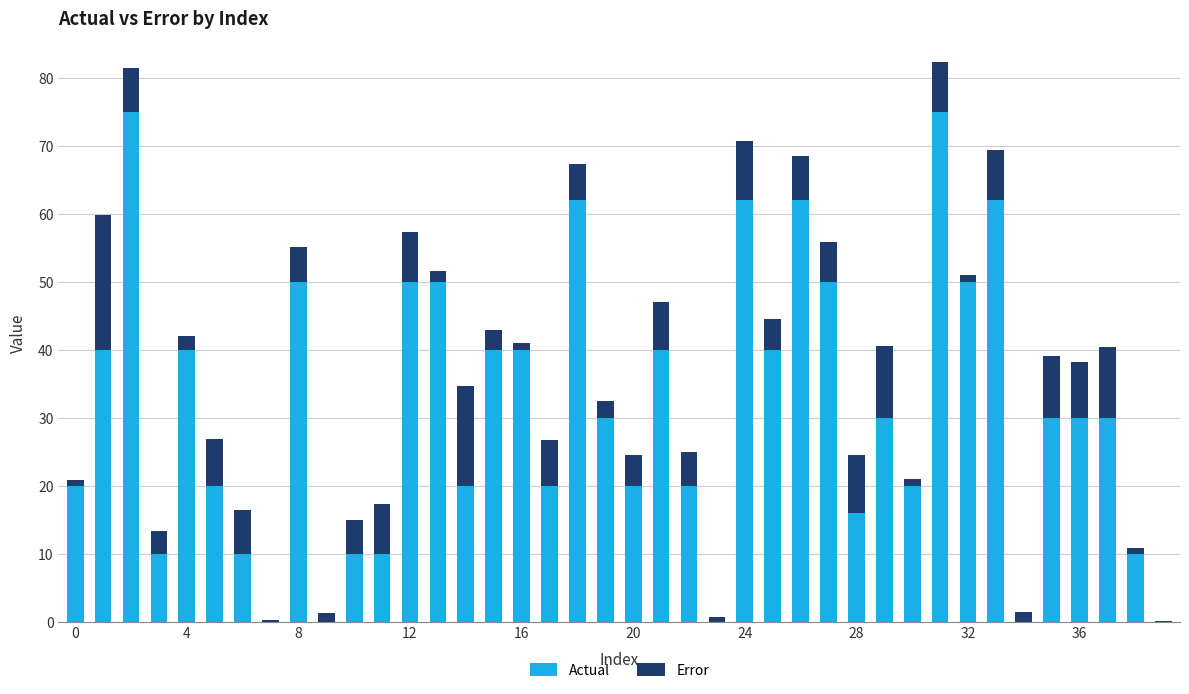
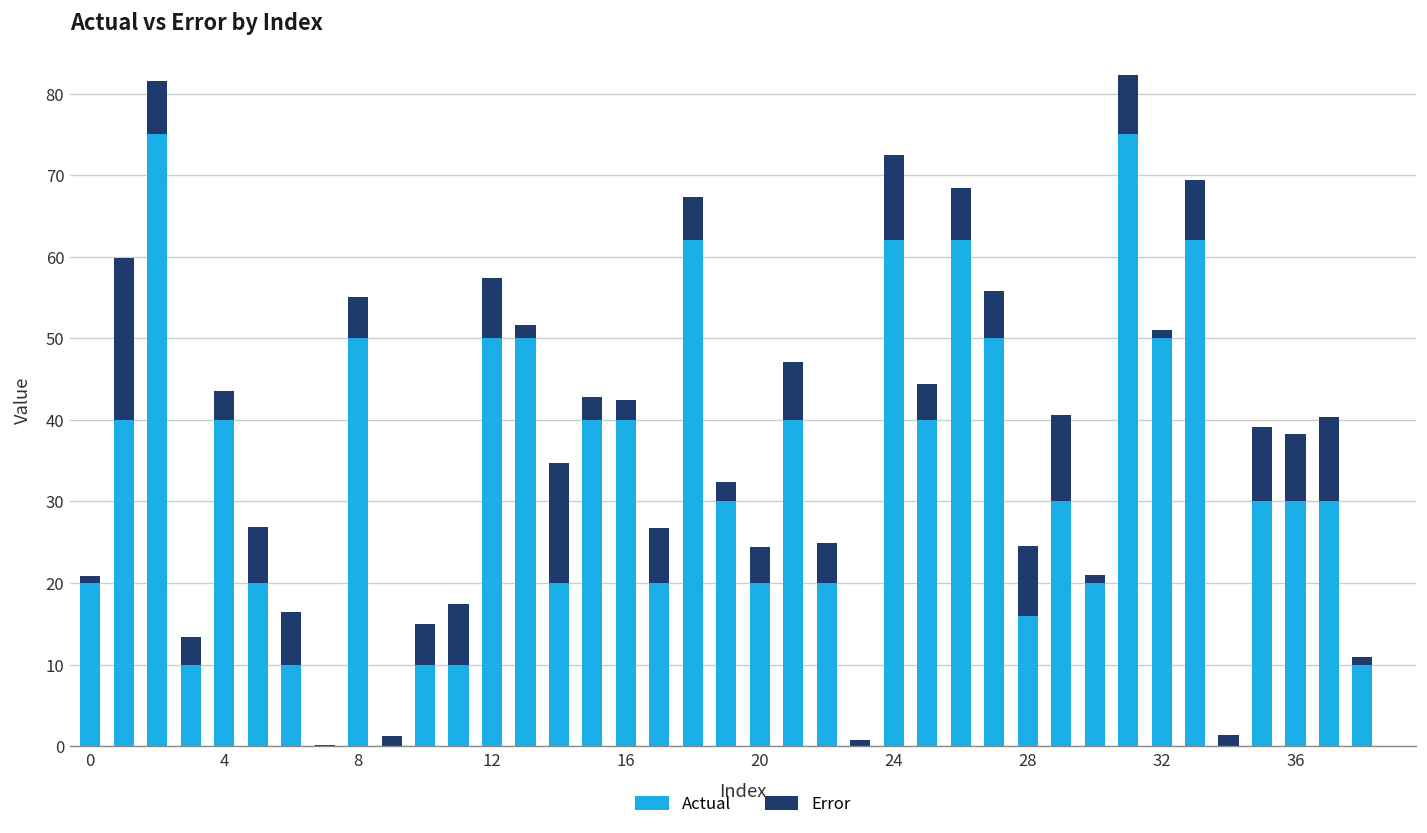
Error, 4: 2 -> 3
Error, 16: 1 -> 2
Error, 24: 9 -> 10
